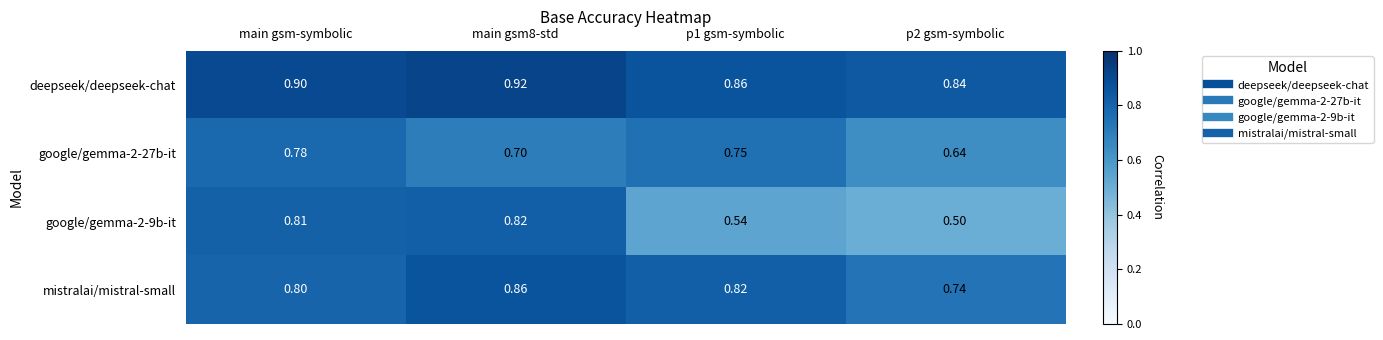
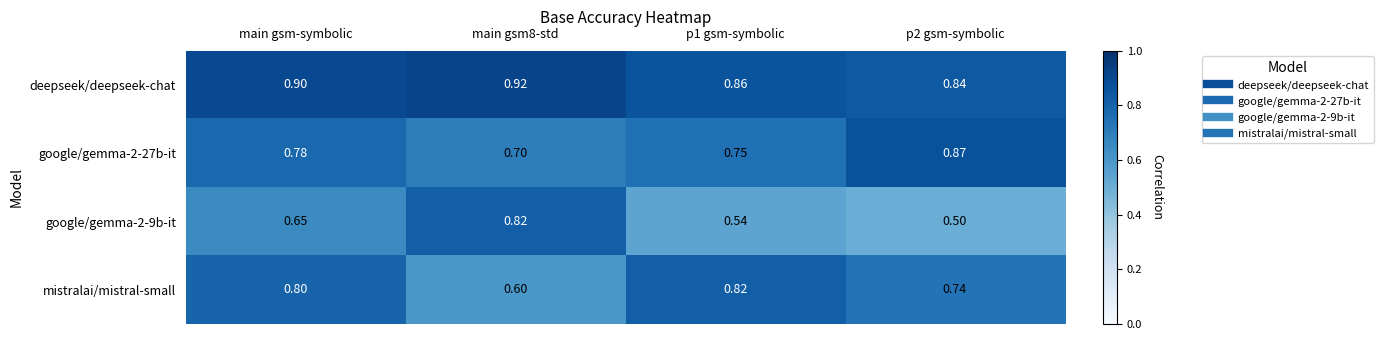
google/gemma-2-27b-it, p2 gsm-symbolic: 0.64 -> 0.87
google/gemma-2-9b-it, main gsm-symbolic: 0.81 -> 0.65
mistralai/mistral-small, main gsm8-std: 0.86 -> 0.60
